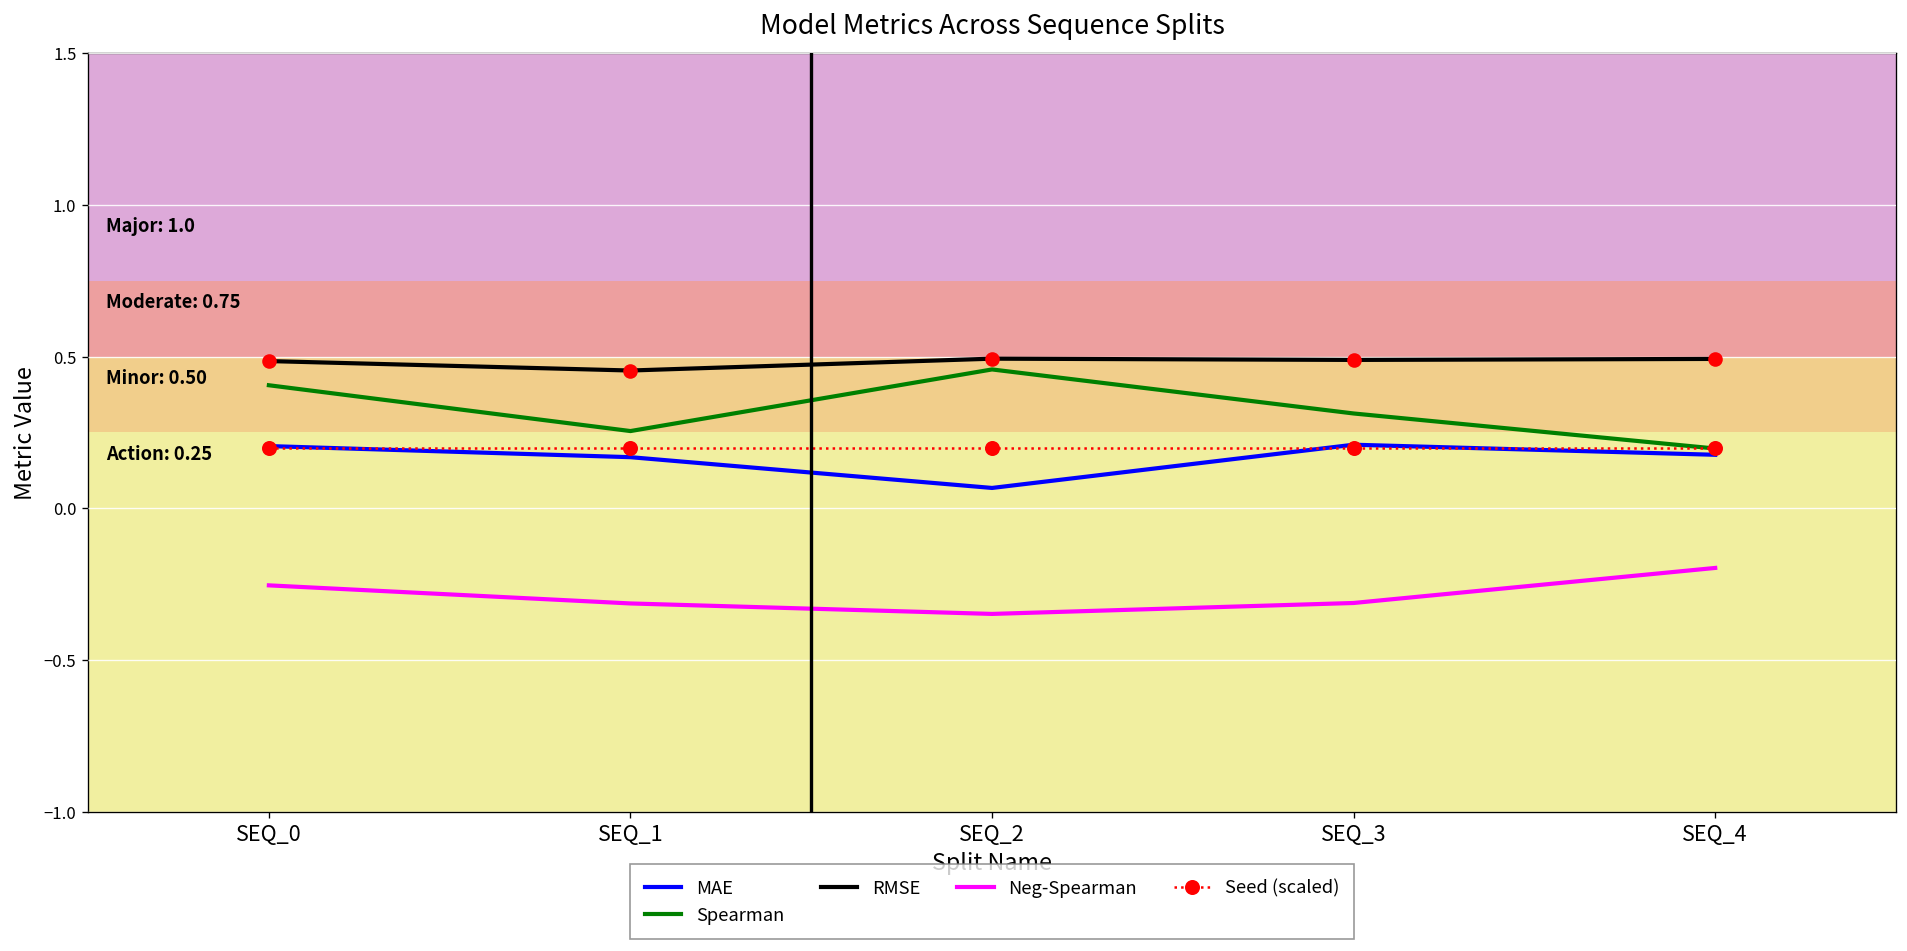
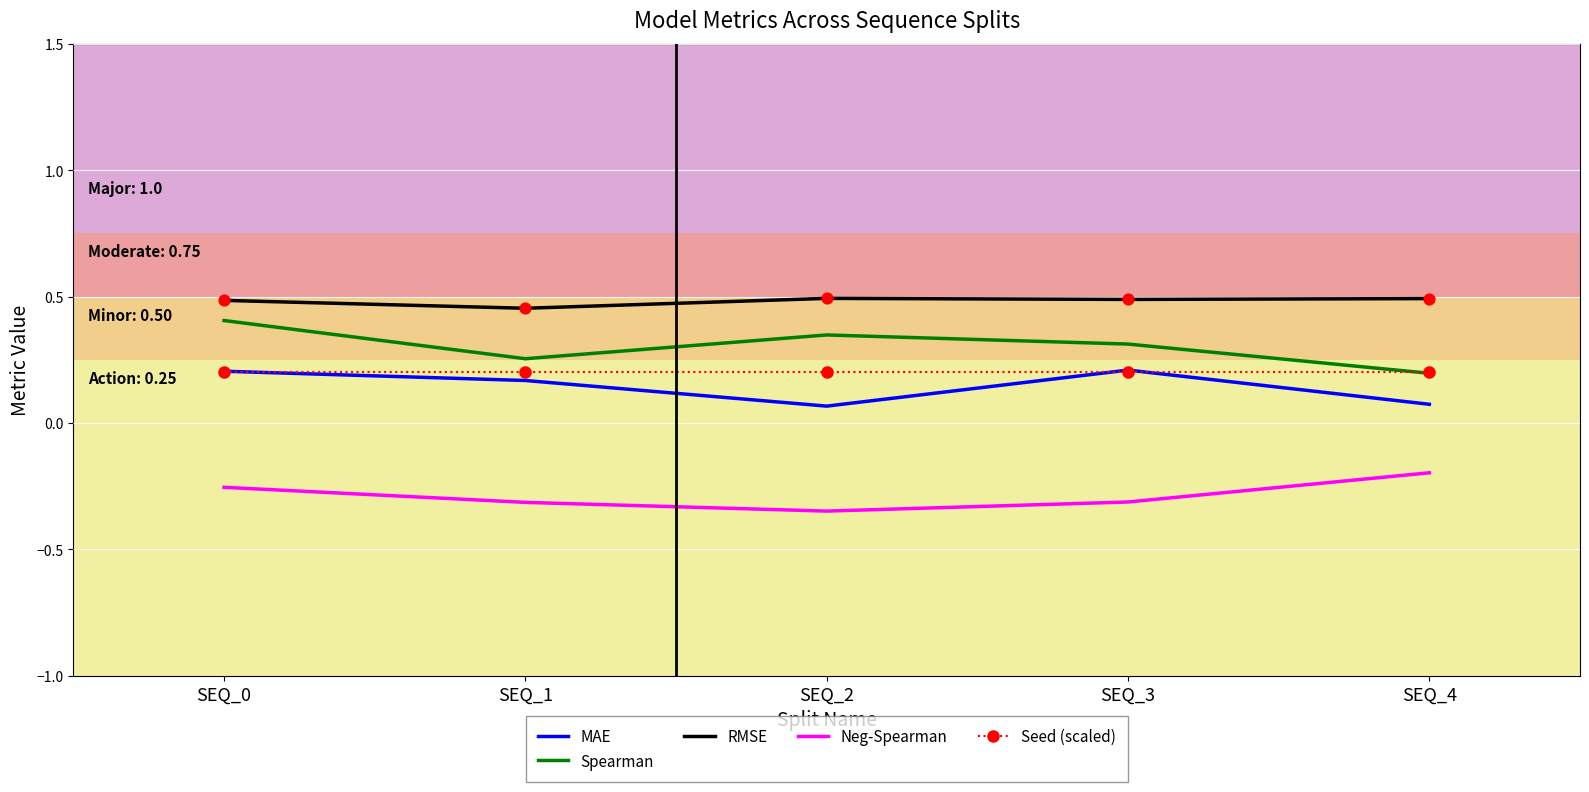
Spearman, SEQ_2: 0.46 -> 0.35
MAE, SEQ_4: 0.18 -> 0.07
